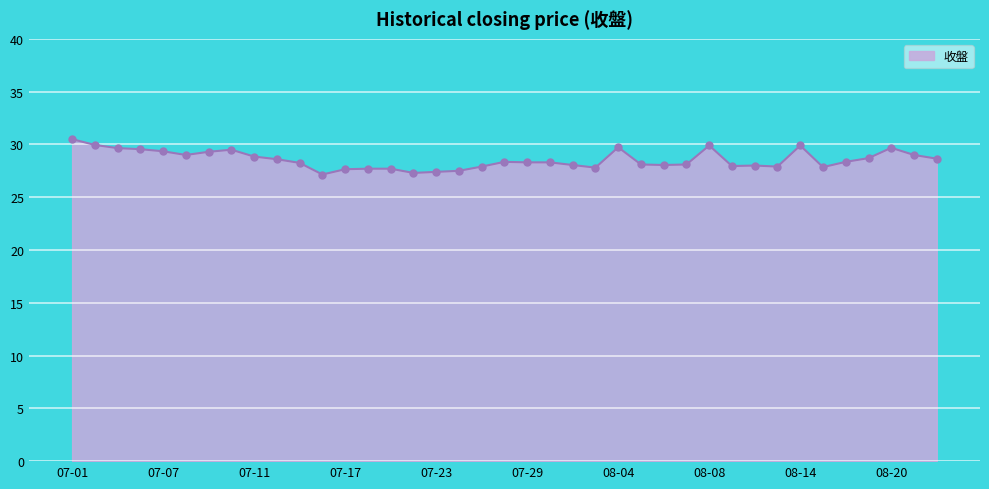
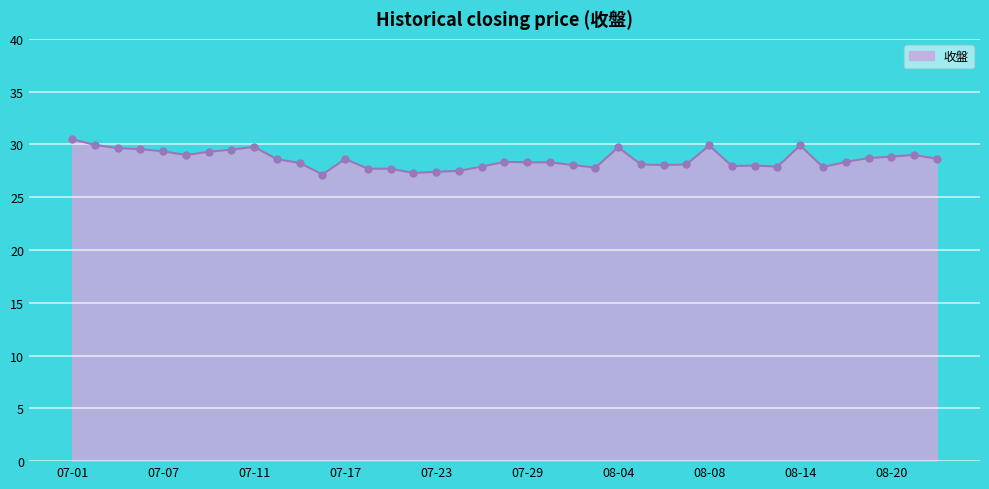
07-11: 28.9 -> 29.8
07-17: 27.7 -> 28.6
08-20: 29.7 -> 28.9
